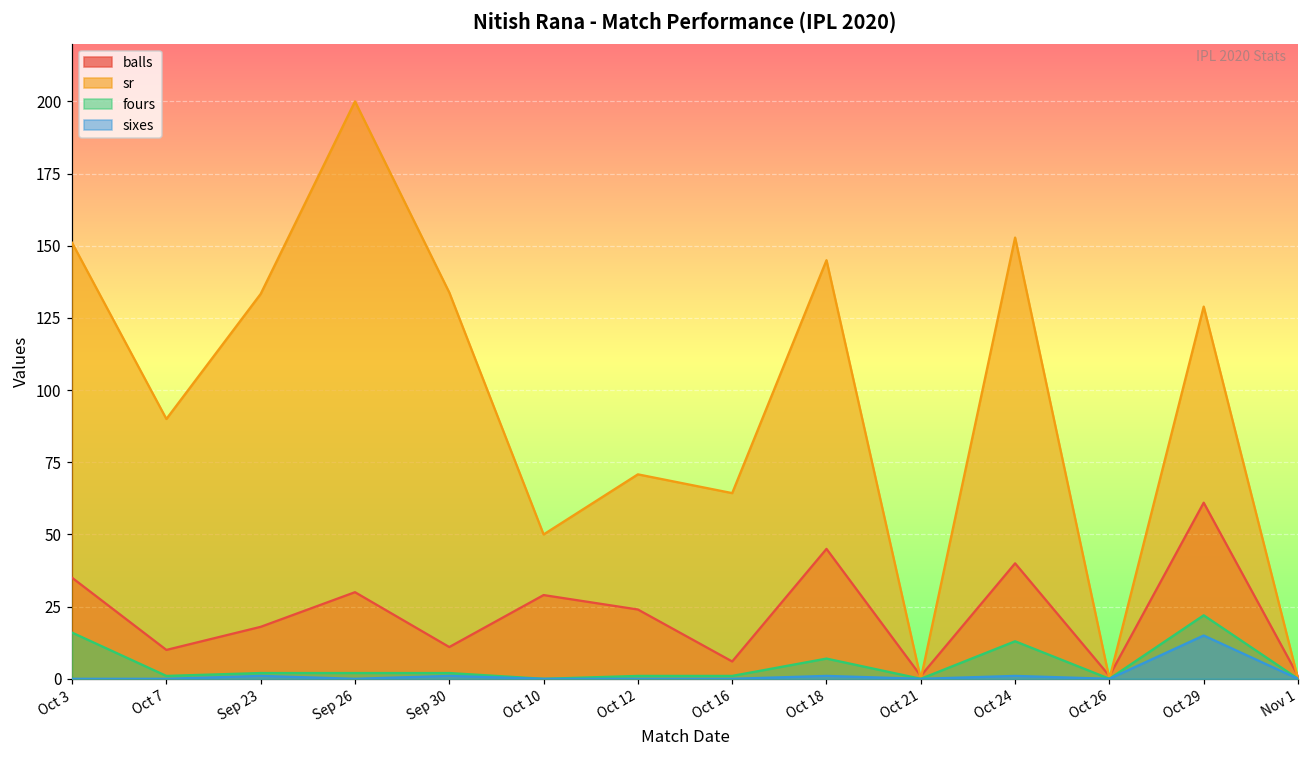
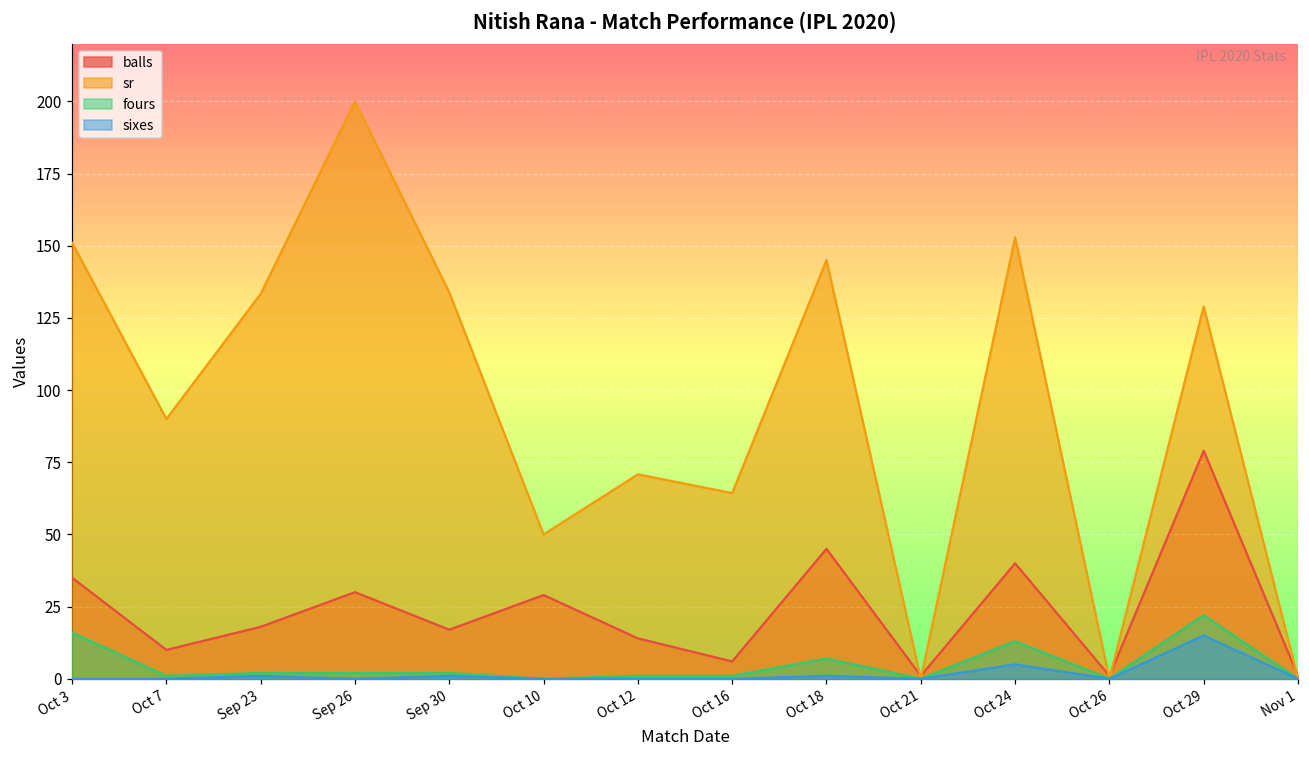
balls, Sep 30: 11 -> 17
balls, Oct 12: 24 -> 14
sixes, Oct 24: 1 -> 5
balls, Oct 29: 61 -> 79
